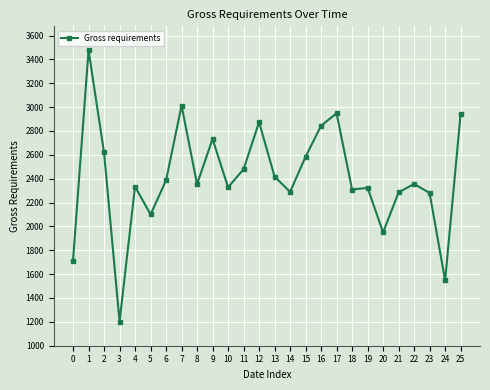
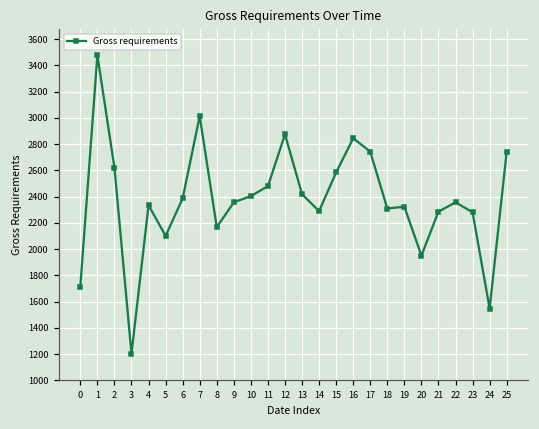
8: 2350 -> 2170
9: 2730 -> 2360
10: 2330 -> 2400
17: 2950 -> 2740
25: 2940 -> 2740
